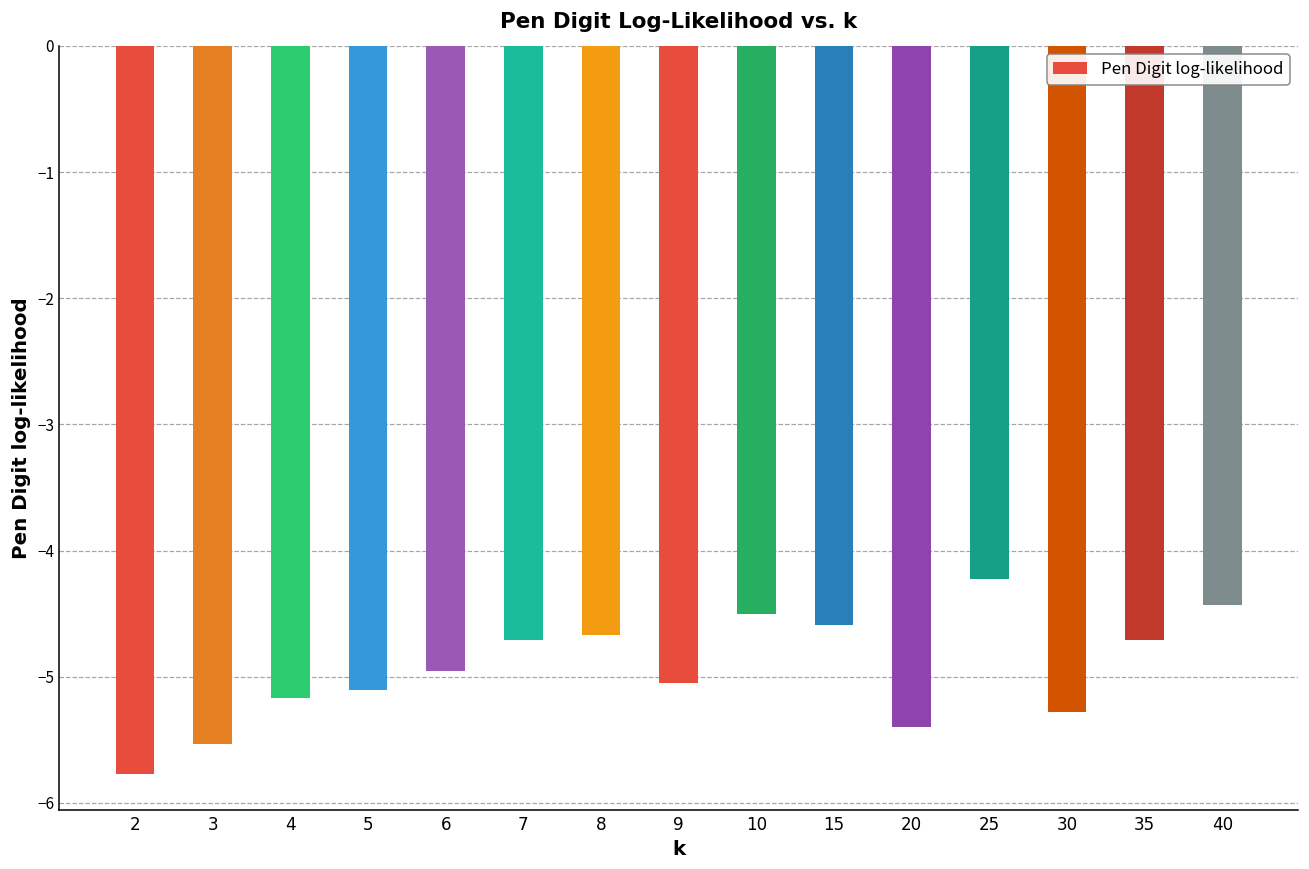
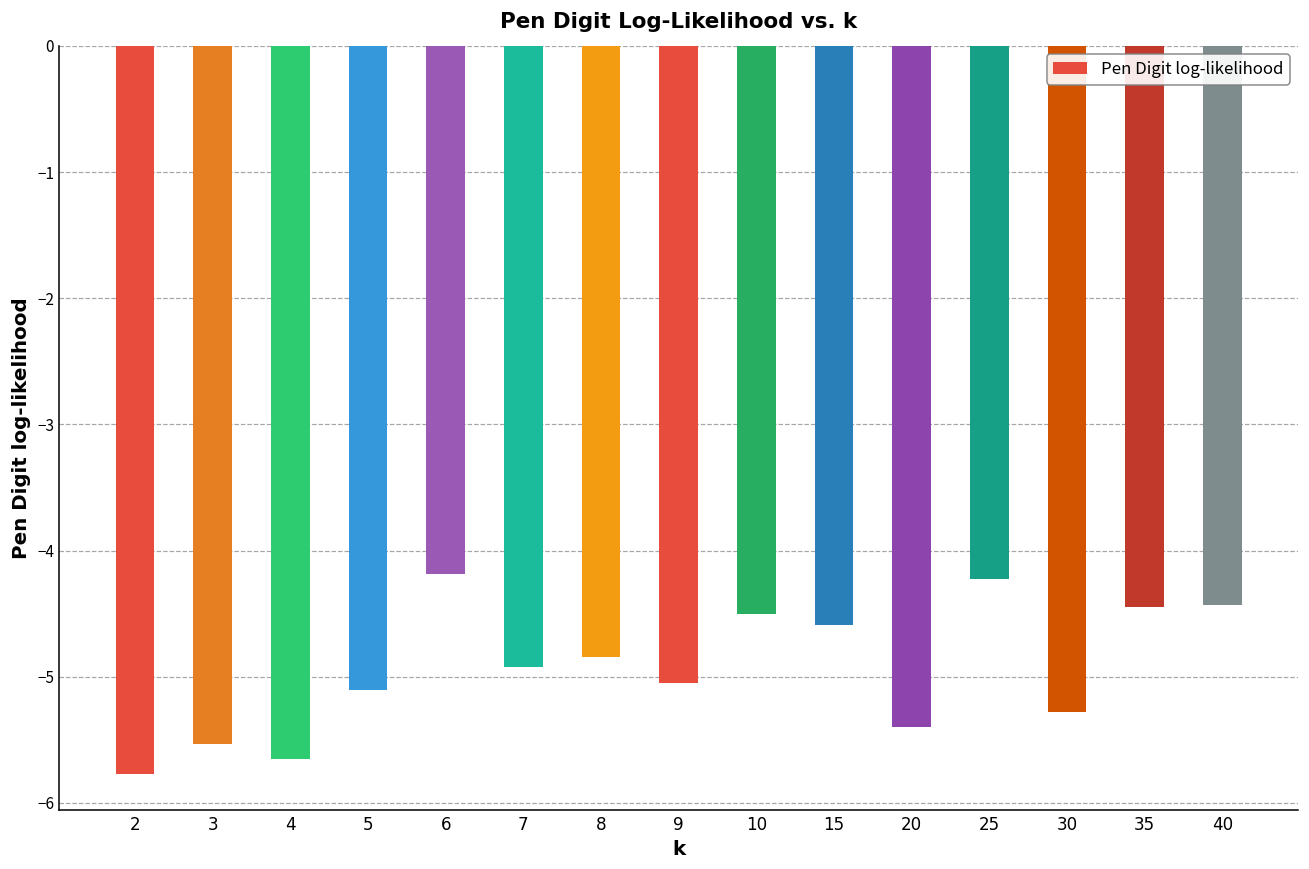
4: -5.16 -> -5.65
6: -4.96 -> -4.19
7: -4.71 -> -4.92
8: -4.67 -> -4.84
35: -4.71 -> -4.44
